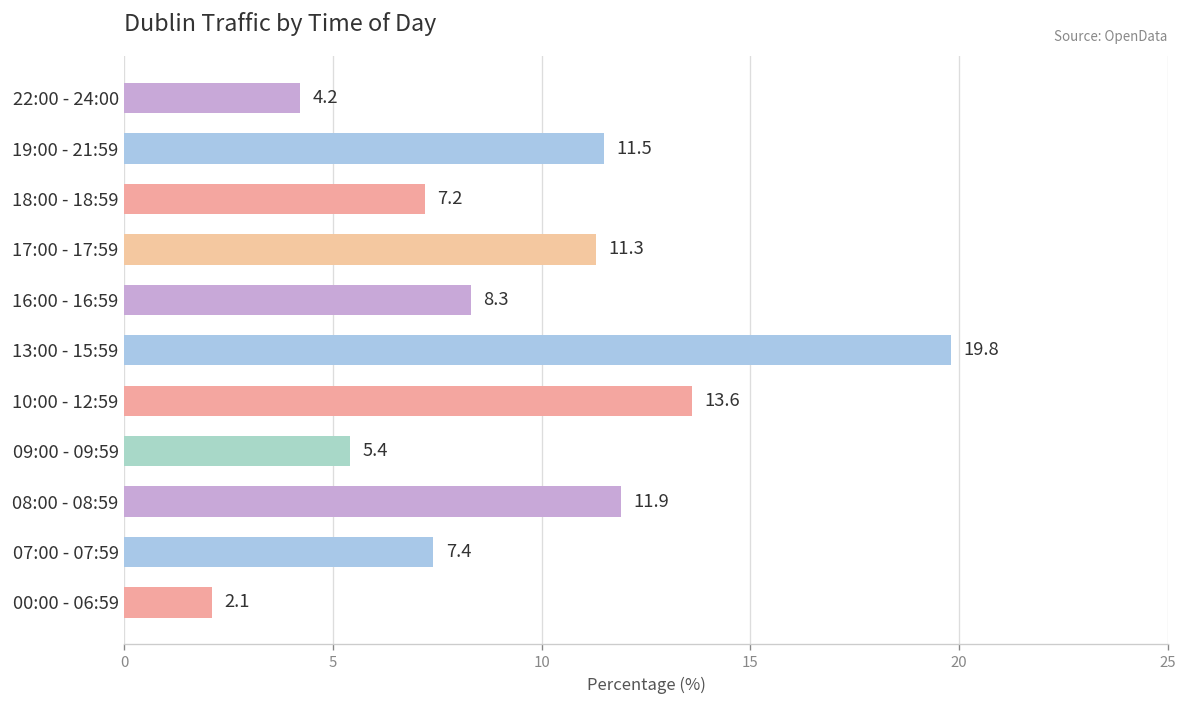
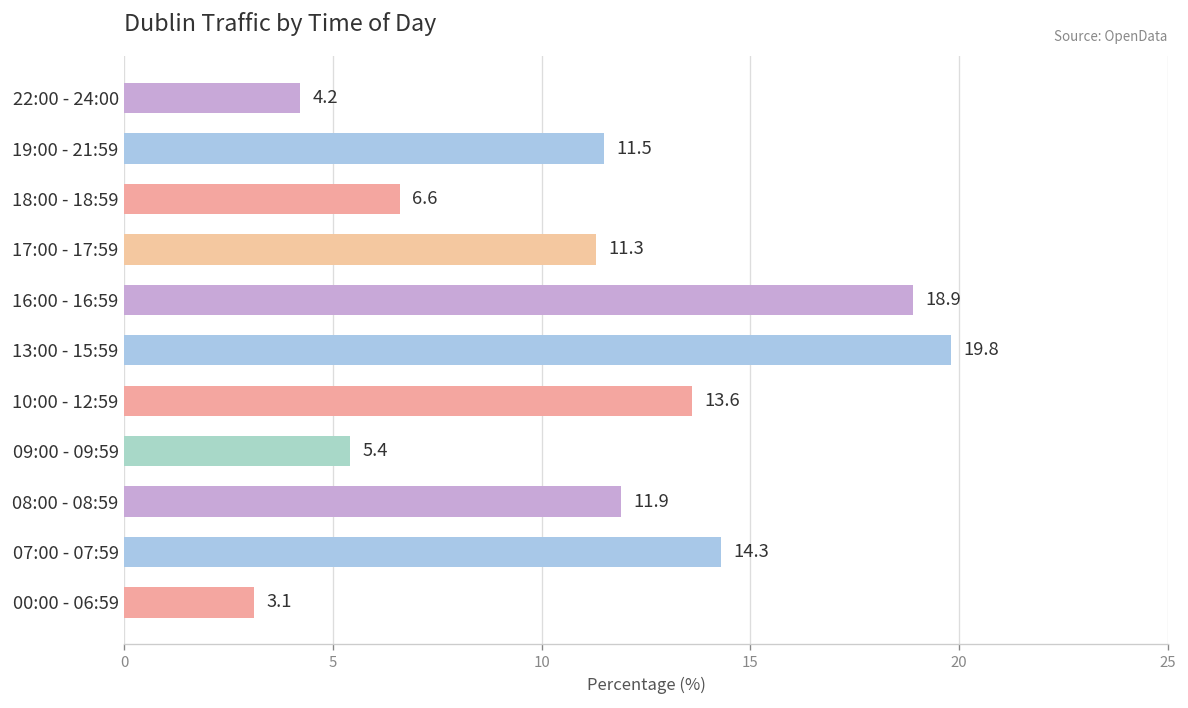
18:00 - 18:59: 7.2 -> 6.6
16:00 - 16:59: 8.3 -> 18.9
07:00 - 07:59: 7.4 -> 14.3
00:00 - 06:59: 2.1 -> 3.1
